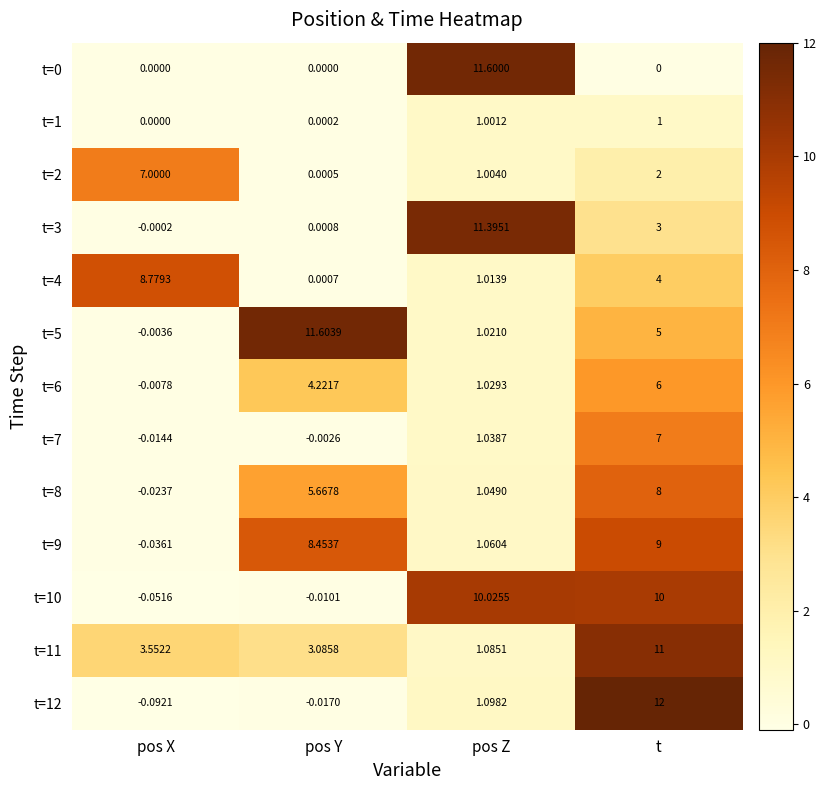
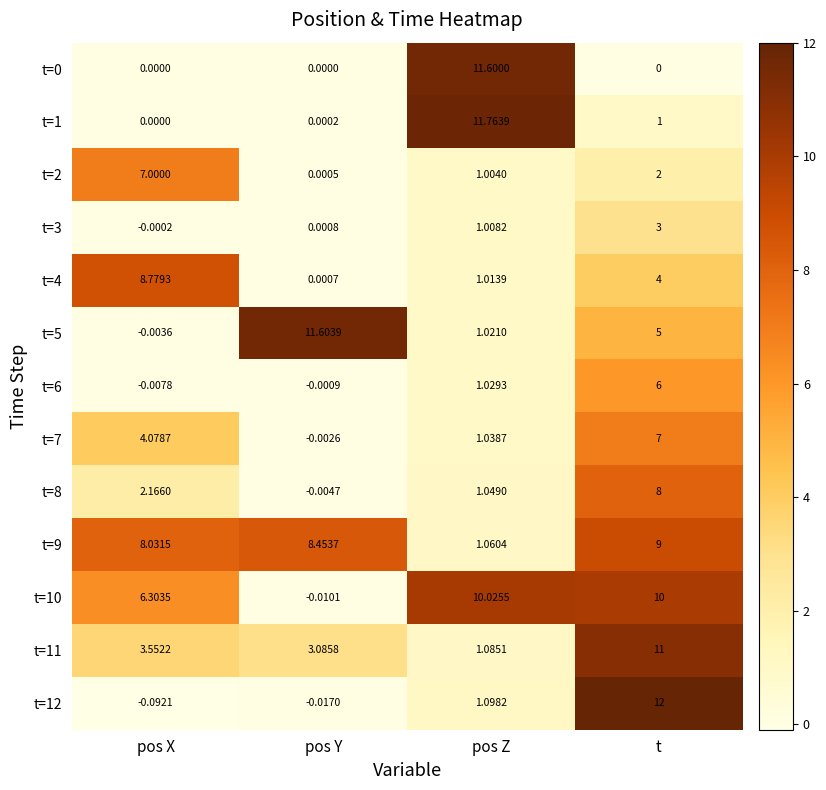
t=1, pos Z: 1.0012 -> 11.7639
t=3, pos Z: 11.3951 -> 1.0082
t=6, pos Y: 4.2217 -> -0.0009
t=7, pos X: -0.0144 -> 4.0787
t=8, pos X: -0.0237 -> 2.1660
t=8, pos Y: 5.6678 -> -0.0047
t=9, pos X: -0.0361 -> 8.0315
t=10, pos X: -0.0516 -> 6.3035
